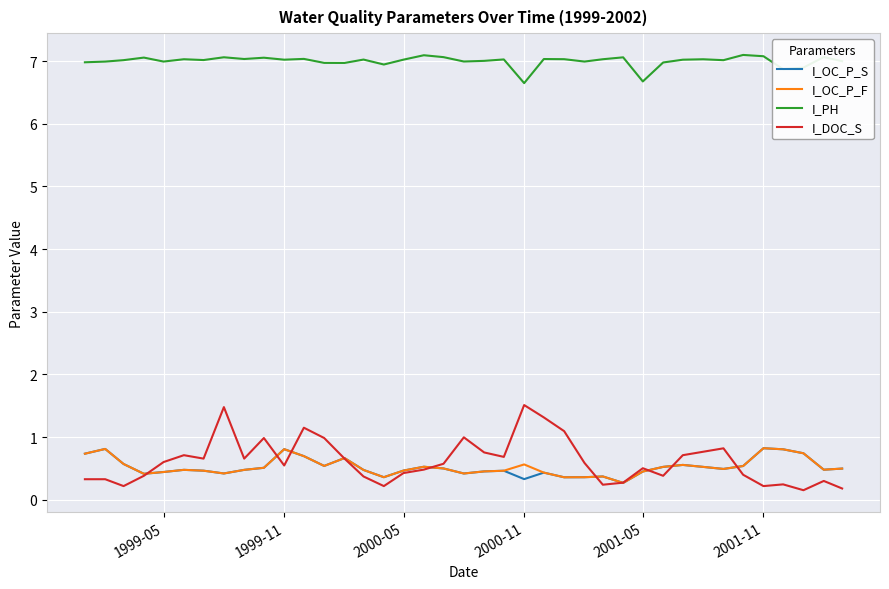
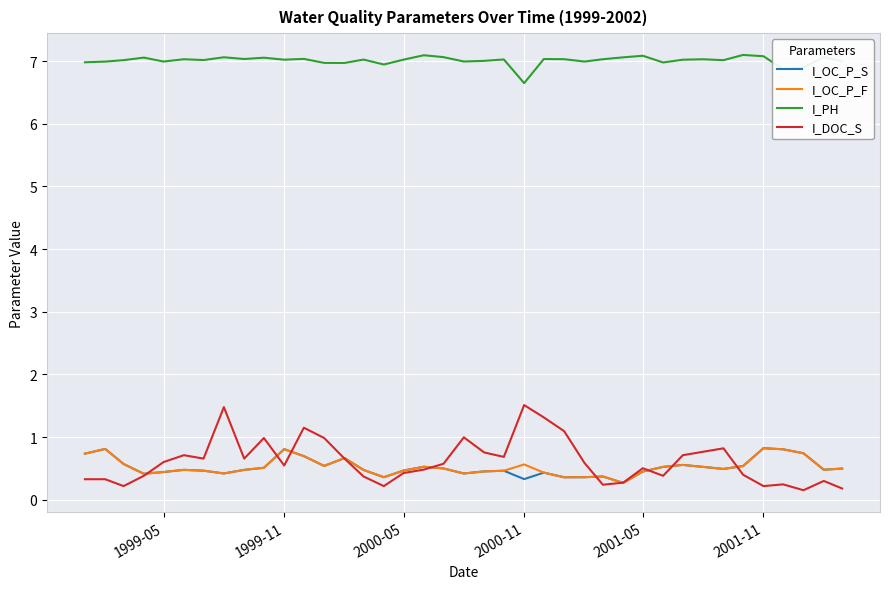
I_PH, 2001-05: 6.7 -> 7.1
